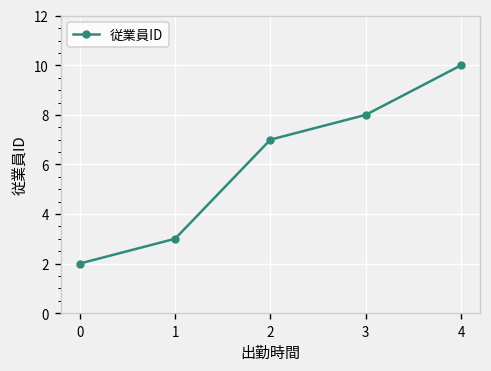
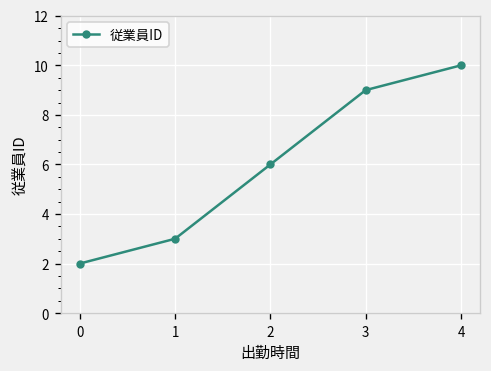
2: 7 -> 6
3: 8 -> 9
